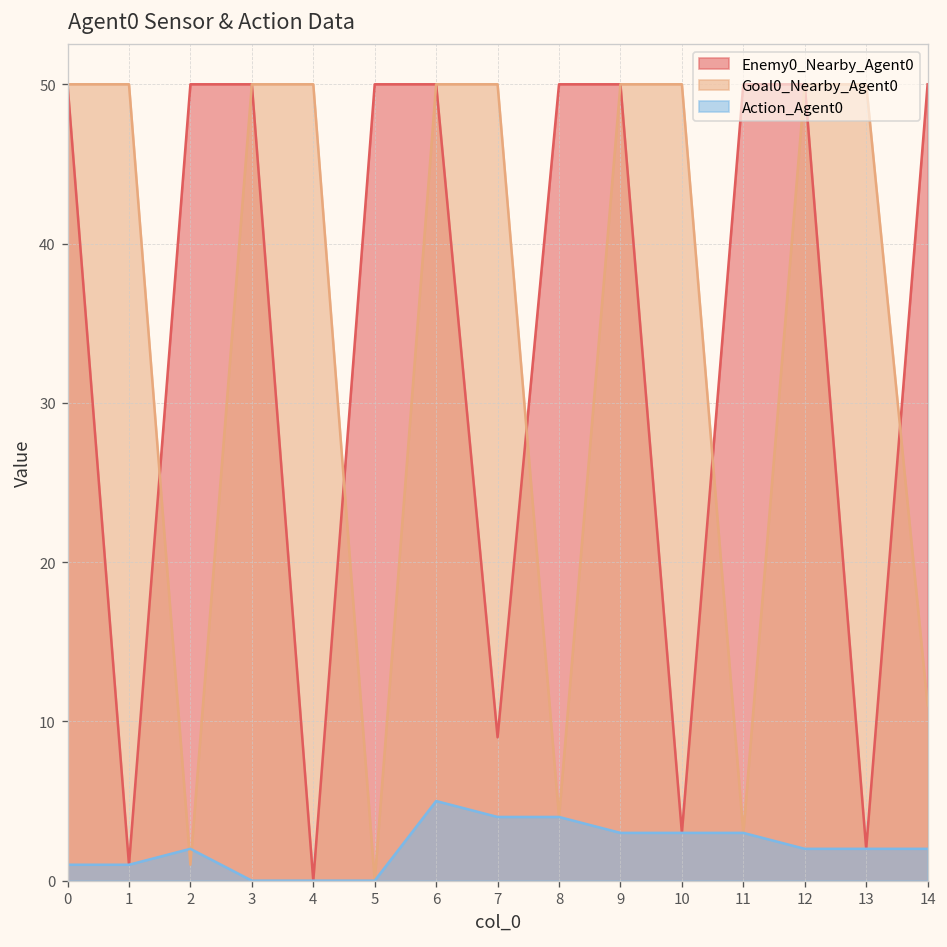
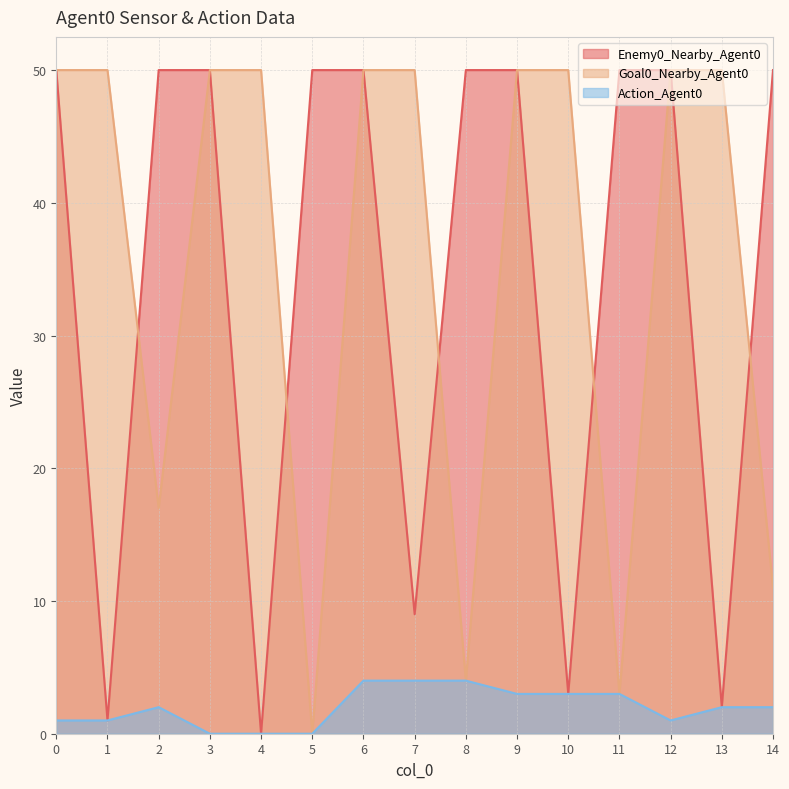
Goal0_Nearby_Agent0, 2: 1 -> 17
Action_Agent0, 6: 5 -> 4
Action_Agent0, 12: 2 -> 1
